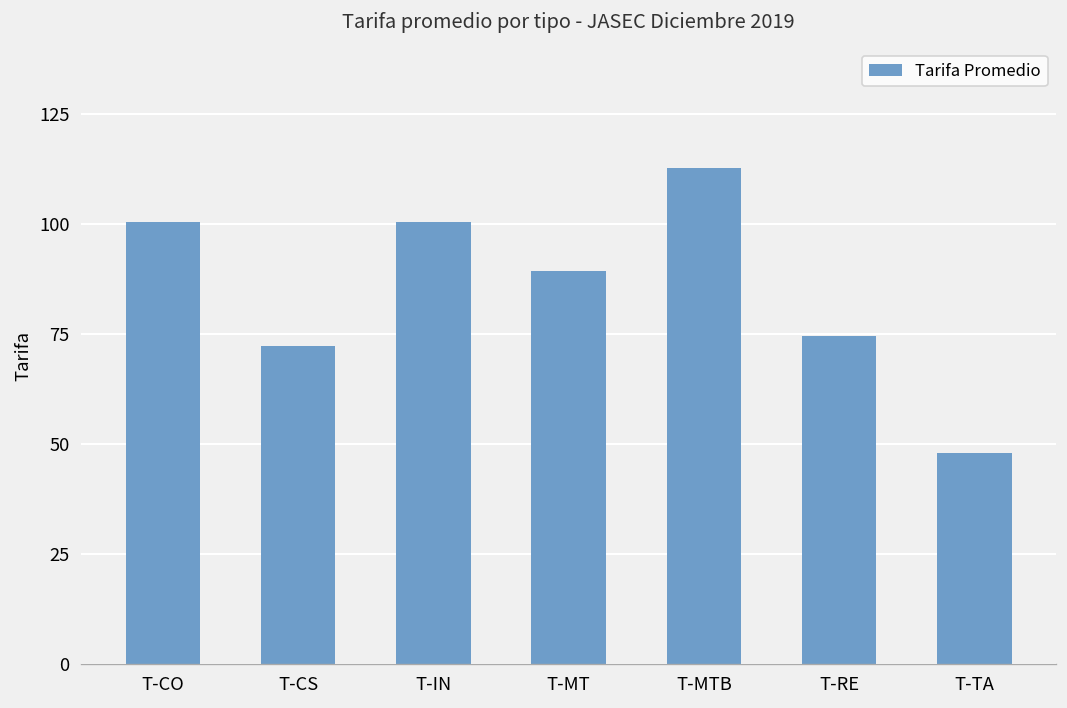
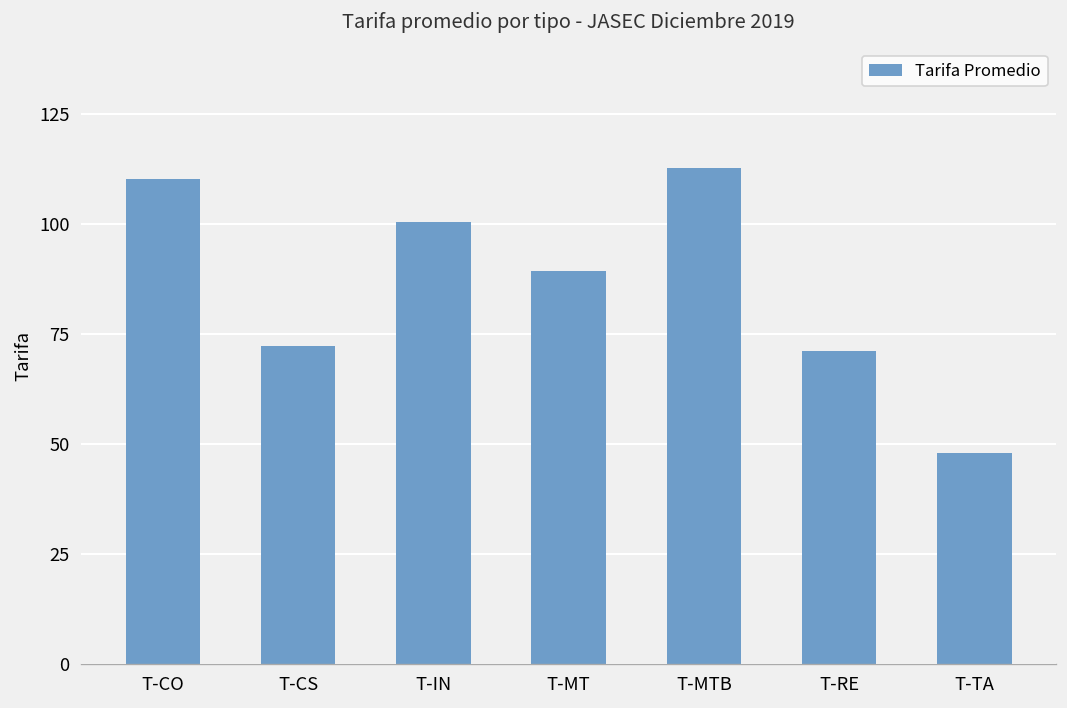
T-CO: 100 -> 110
T-RE: 75 -> 71
